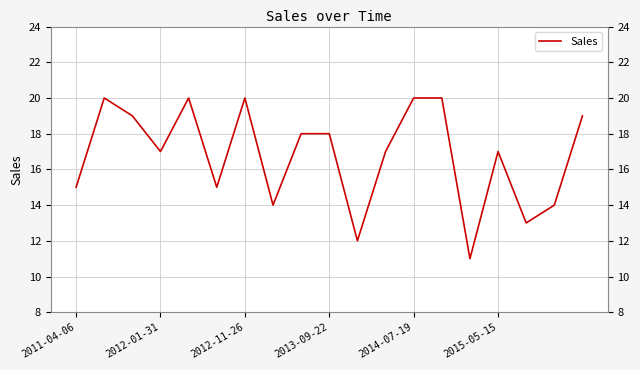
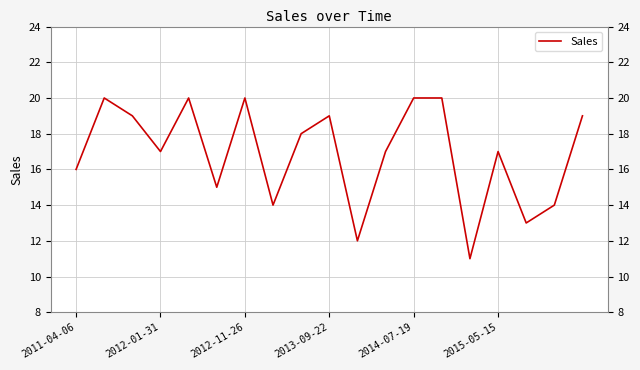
2011-04-06: 15 -> 16
2013-09-22: 18 -> 19
